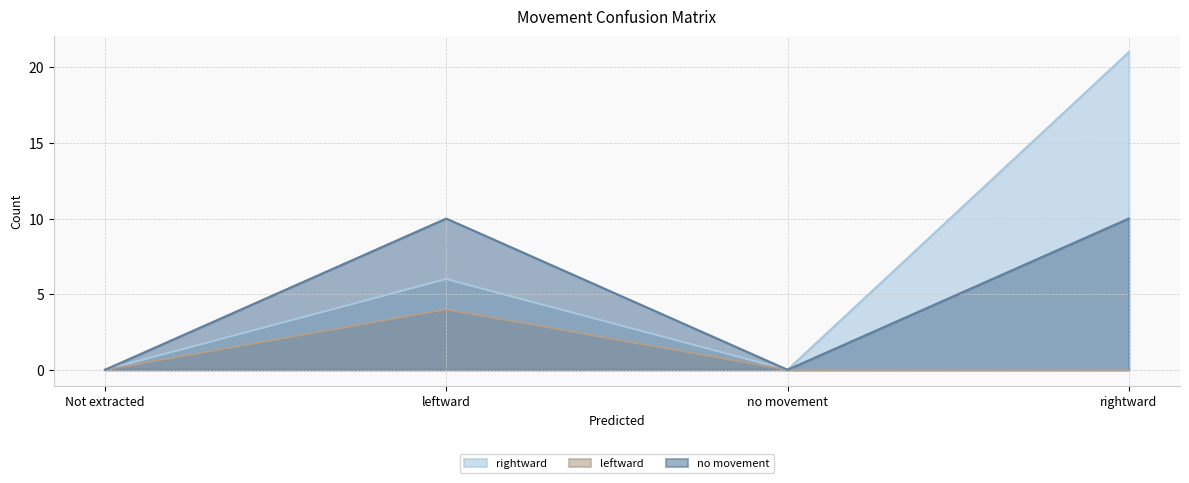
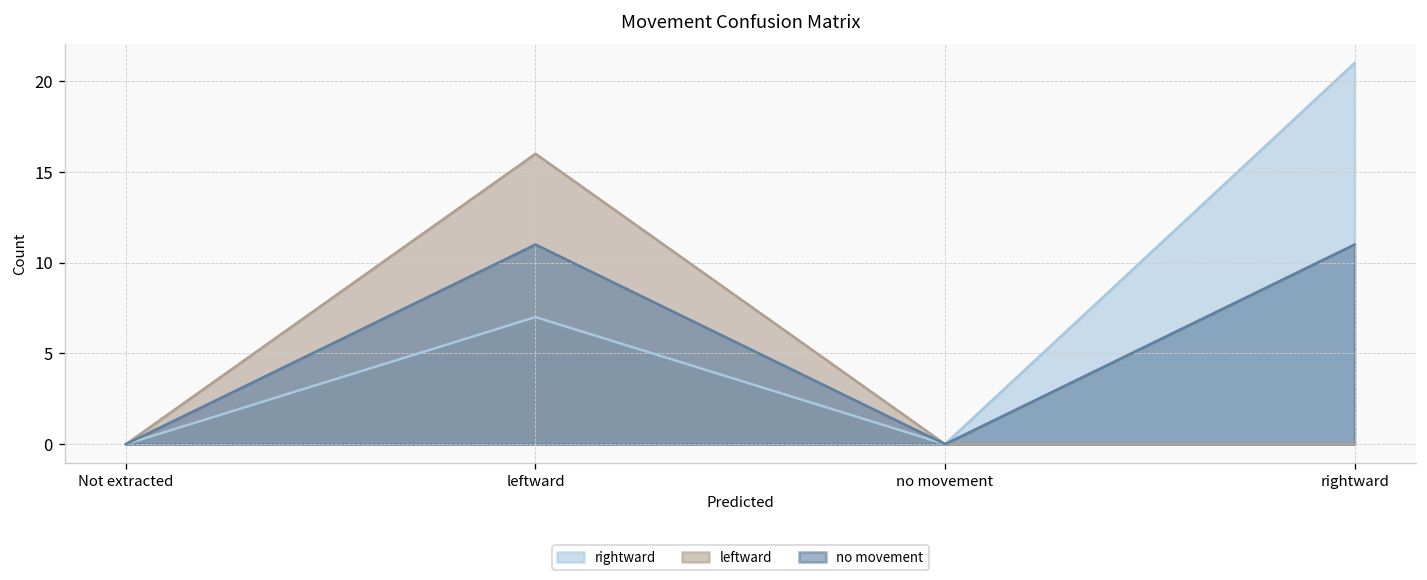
rightward, leftward: 6 -> 7
leftward, leftward: 4 -> 16
no movement, leftward: 10 -> 11
no movement, rightward: 10 -> 11
